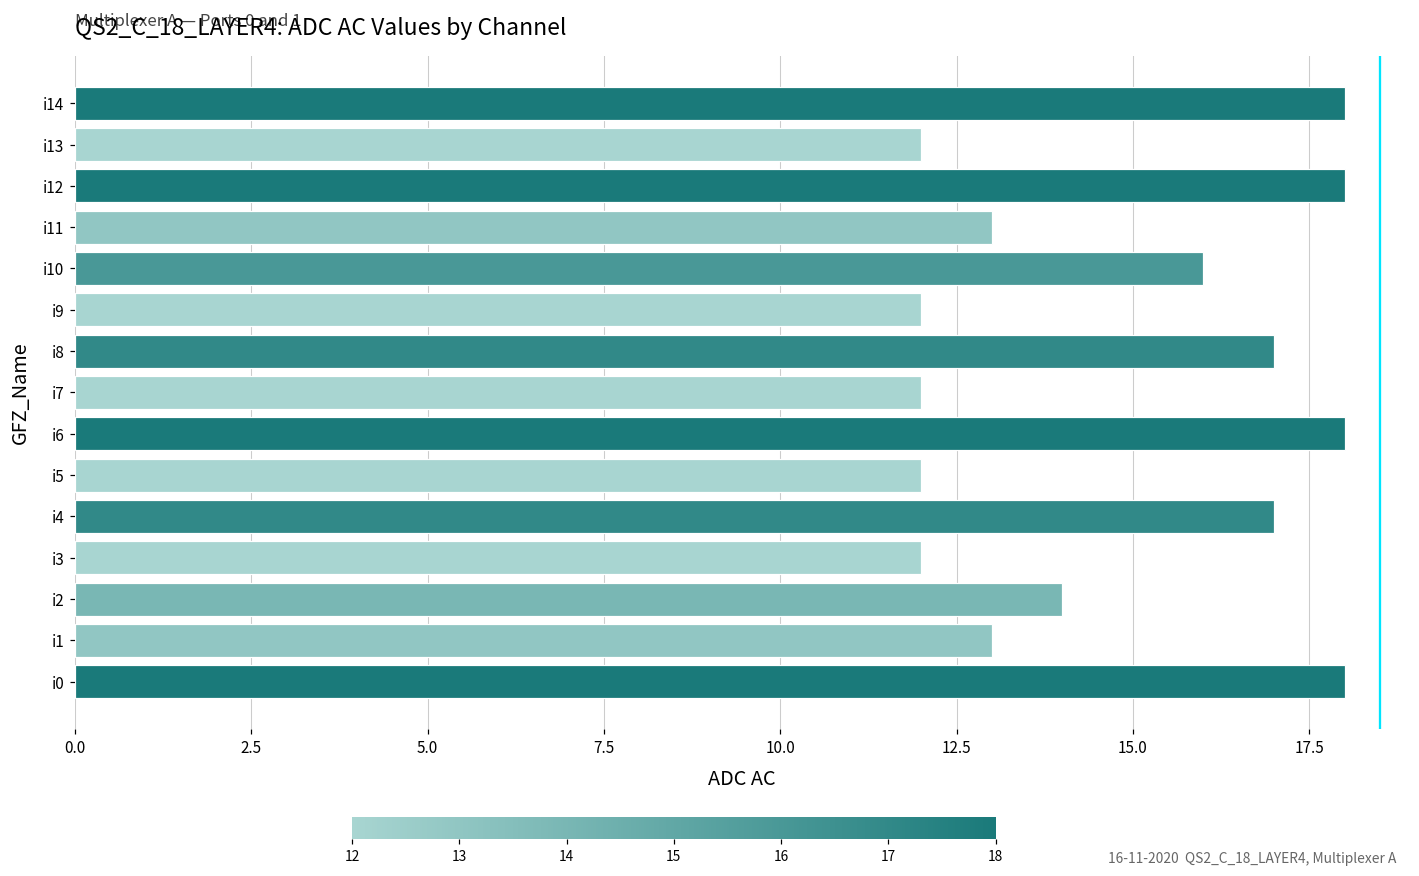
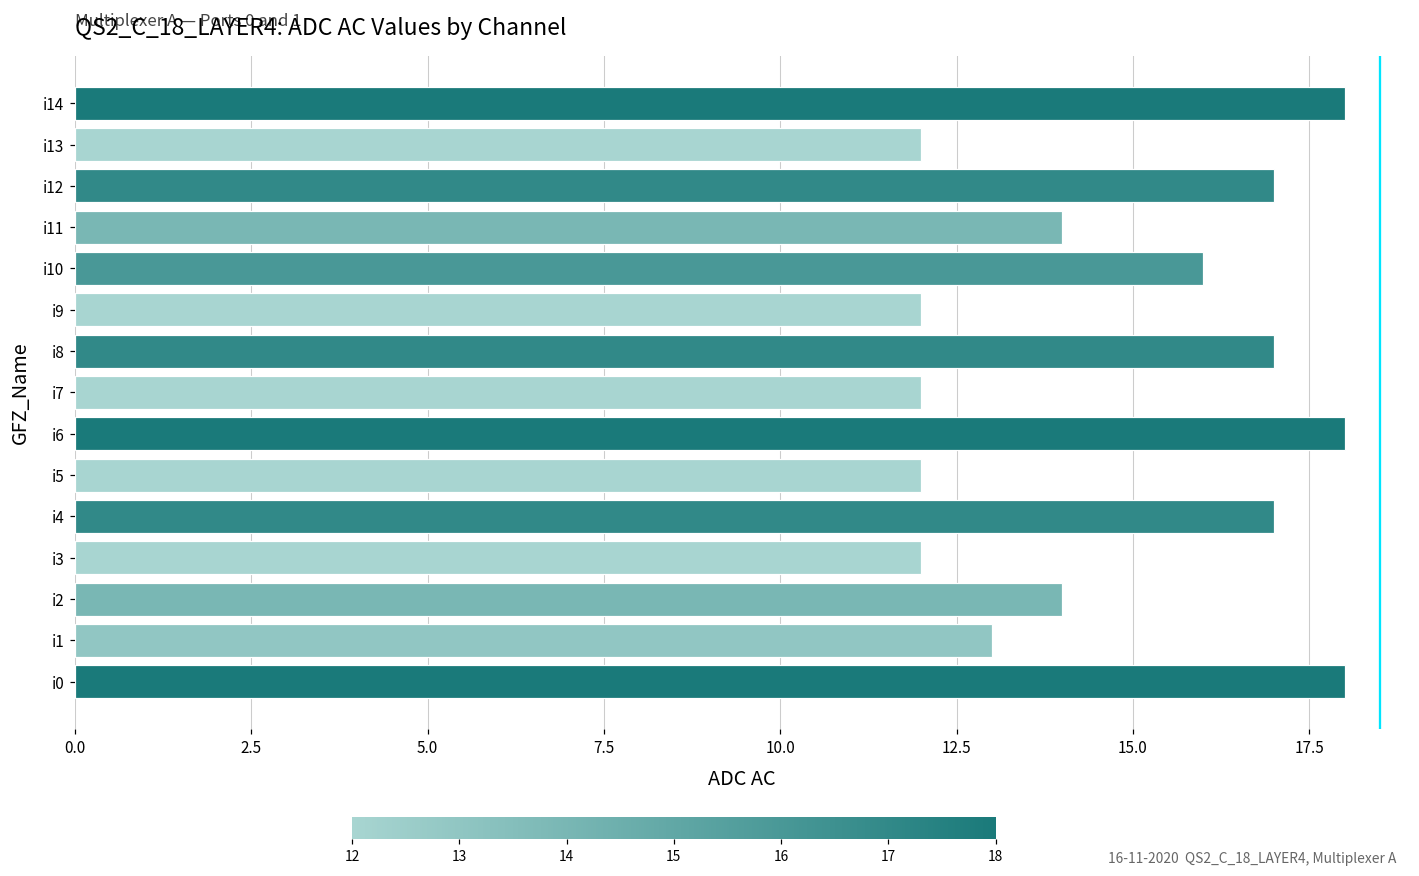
i12: 18 -> 17
i11: 13 -> 14
